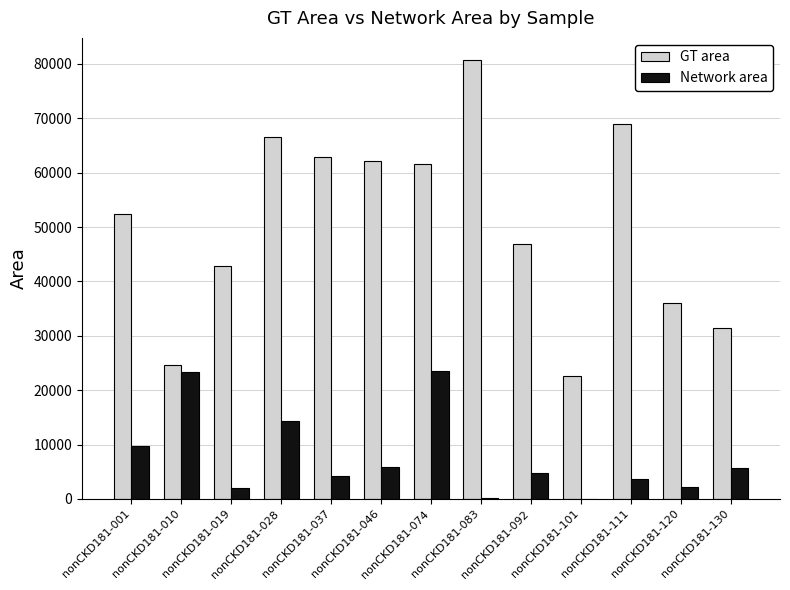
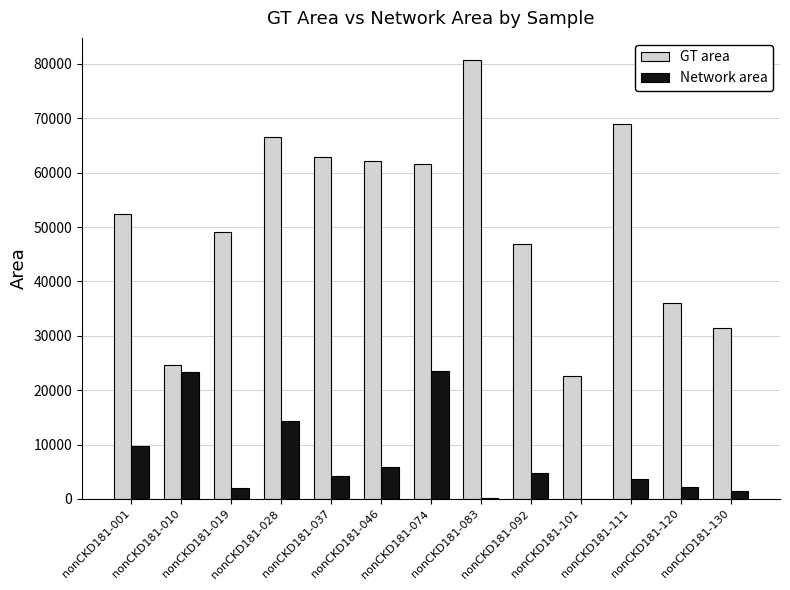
GT area, nonCKD181-019: 43000 -> 49000
Network area, nonCKD181-130: 6000 -> 1000
